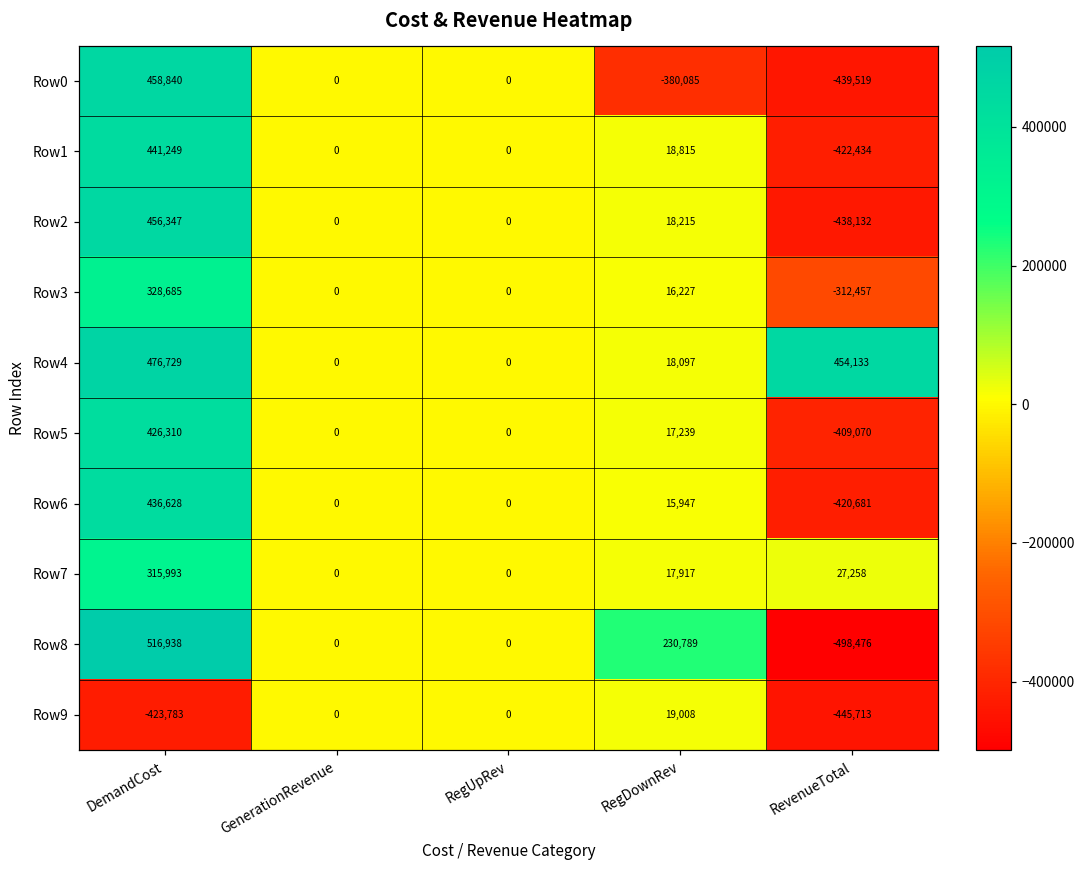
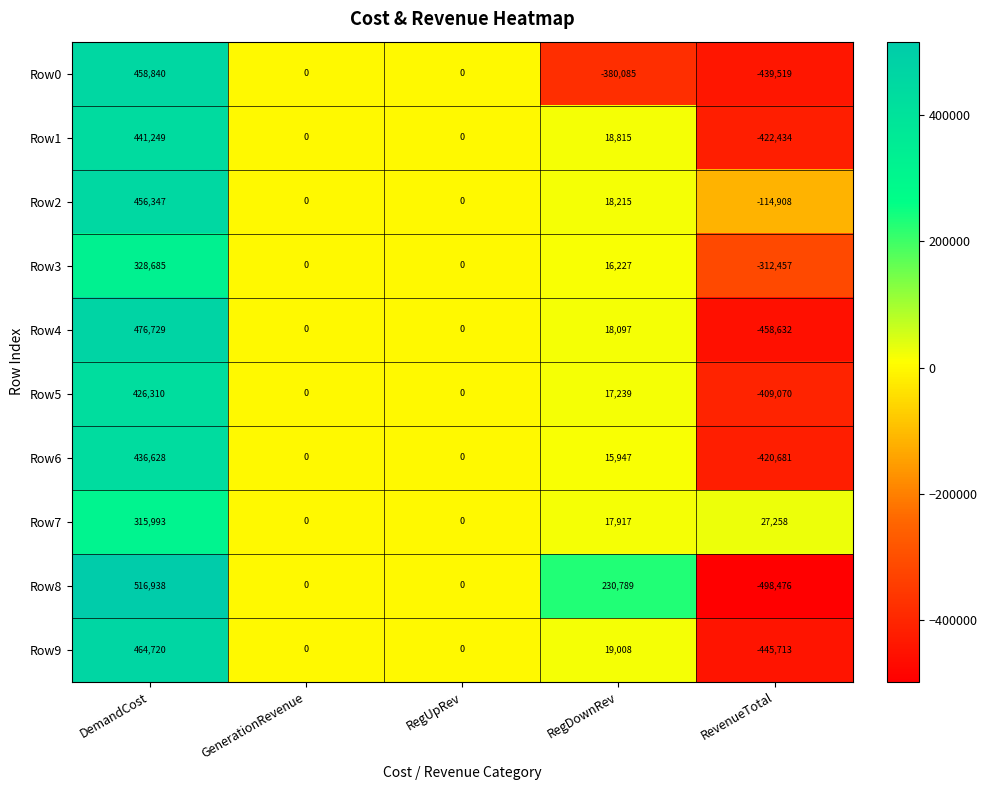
Row2, RevenueTotal: -438,132 -> -114,908
Row4, RevenueTotal: 454,133 -> -458,632
Row9, DemandCost: -423,783 -> 464,720
